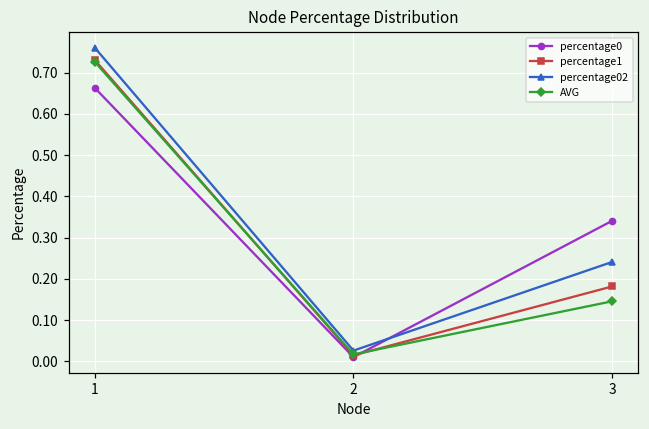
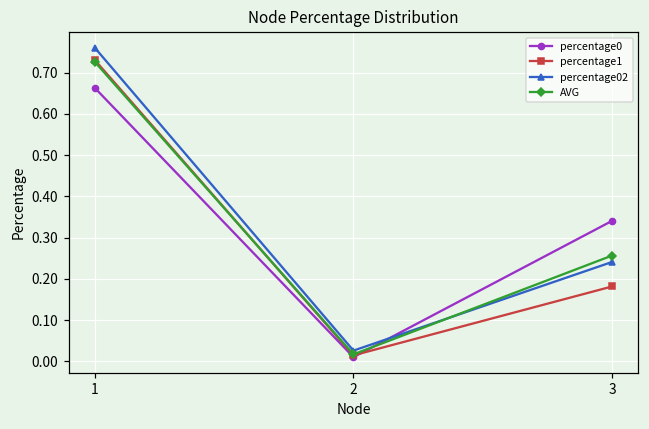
AVG, 3: 0.15 -> 0.26
